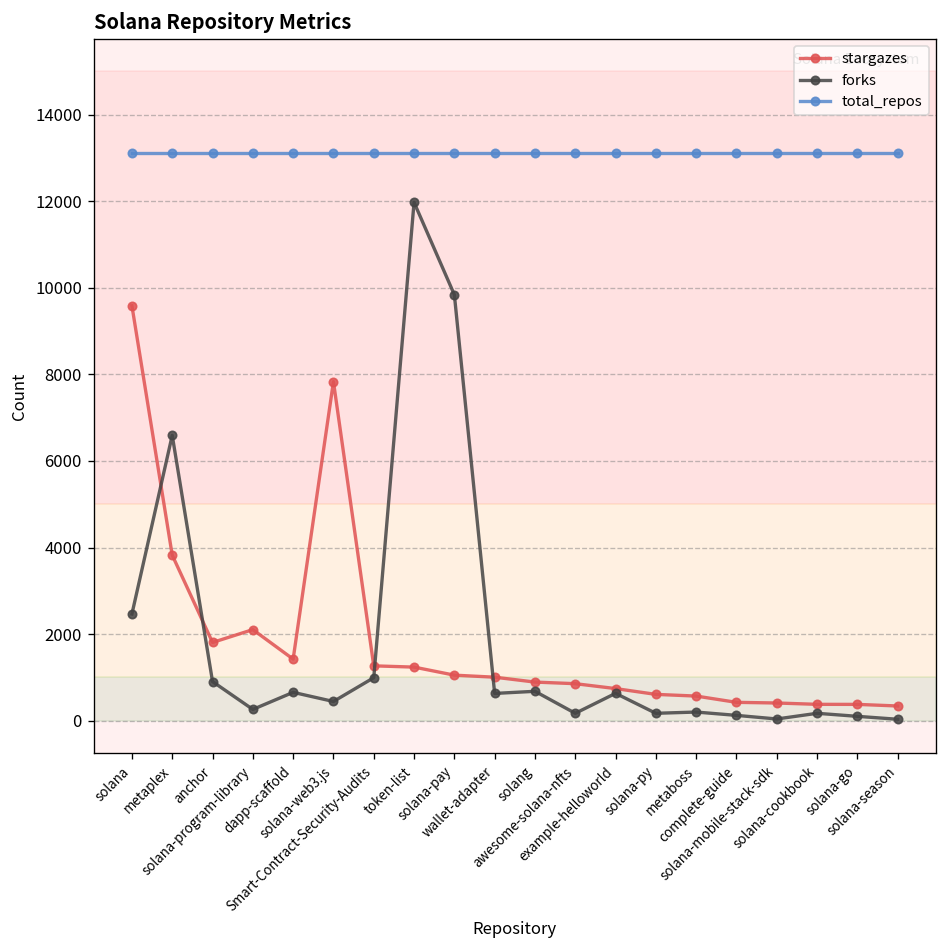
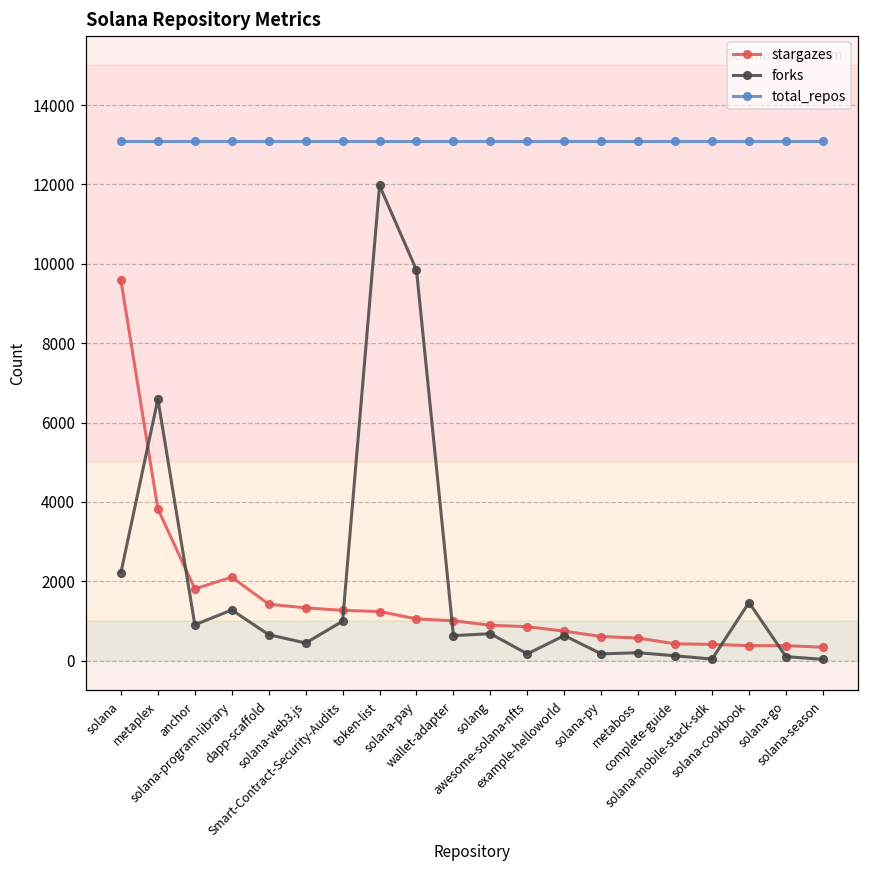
forks, solana: 2500 -> 2200
forks, solana-program-library: 300 -> 1300
stargazes, solana-web3.js: 7800 -> 1300
forks, solana-cookbook: 200 -> 1500
